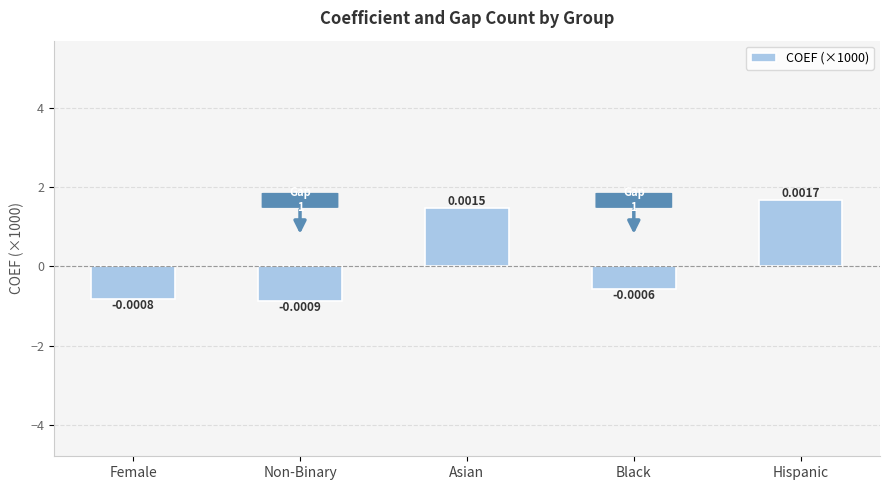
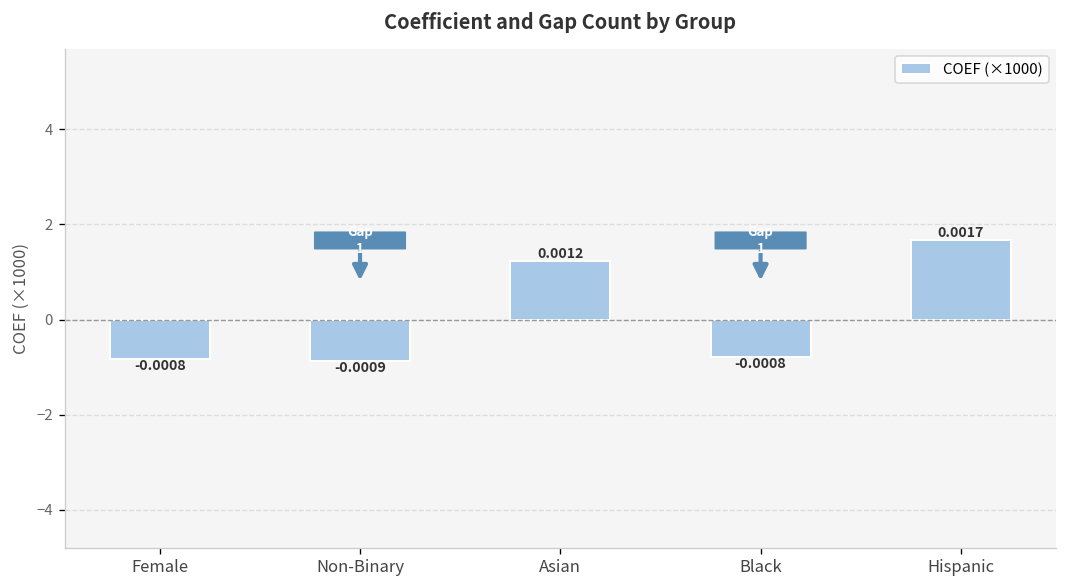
Asian: 0.0015 -> 0.0012
Black: -0.0006 -> -0.0008
